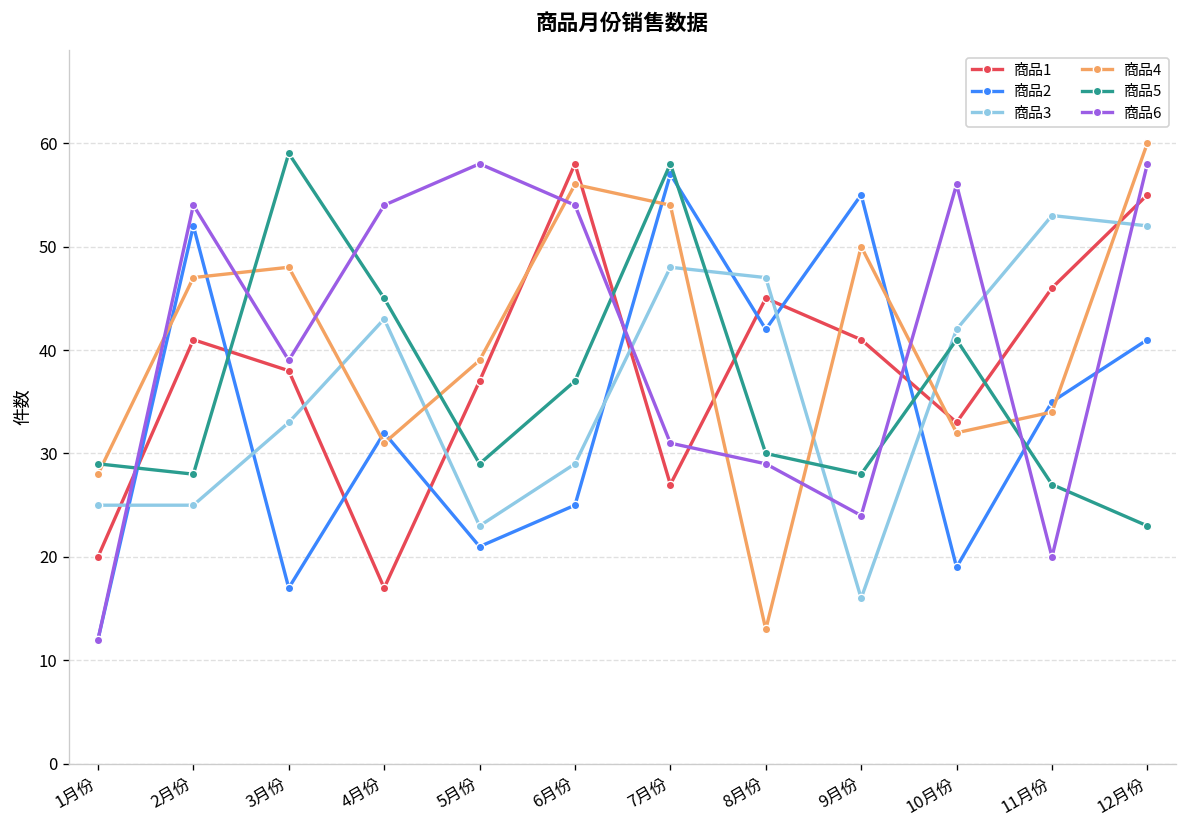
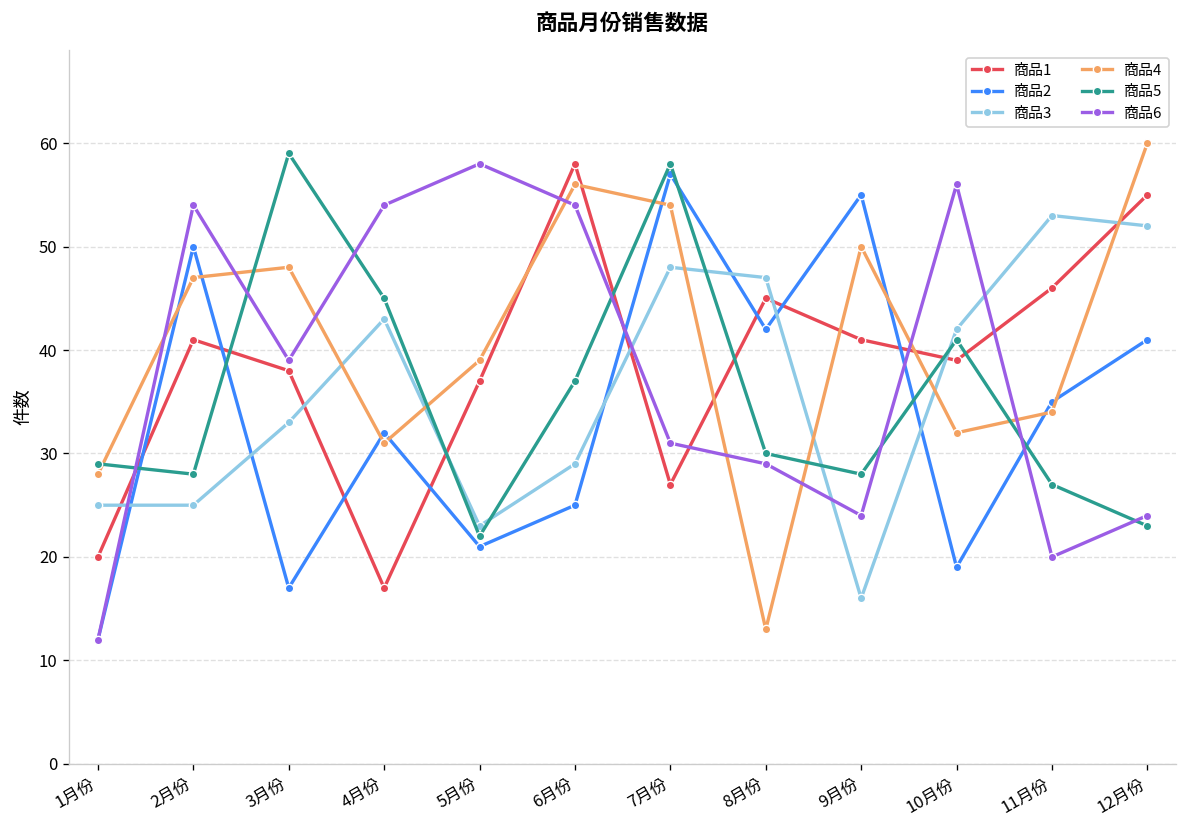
商品2, 2月份: 52 -> 50
商品5, 5月份: 29 -> 22
商品1, 10月份: 33 -> 39
商品6, 12月份: 58 -> 24
